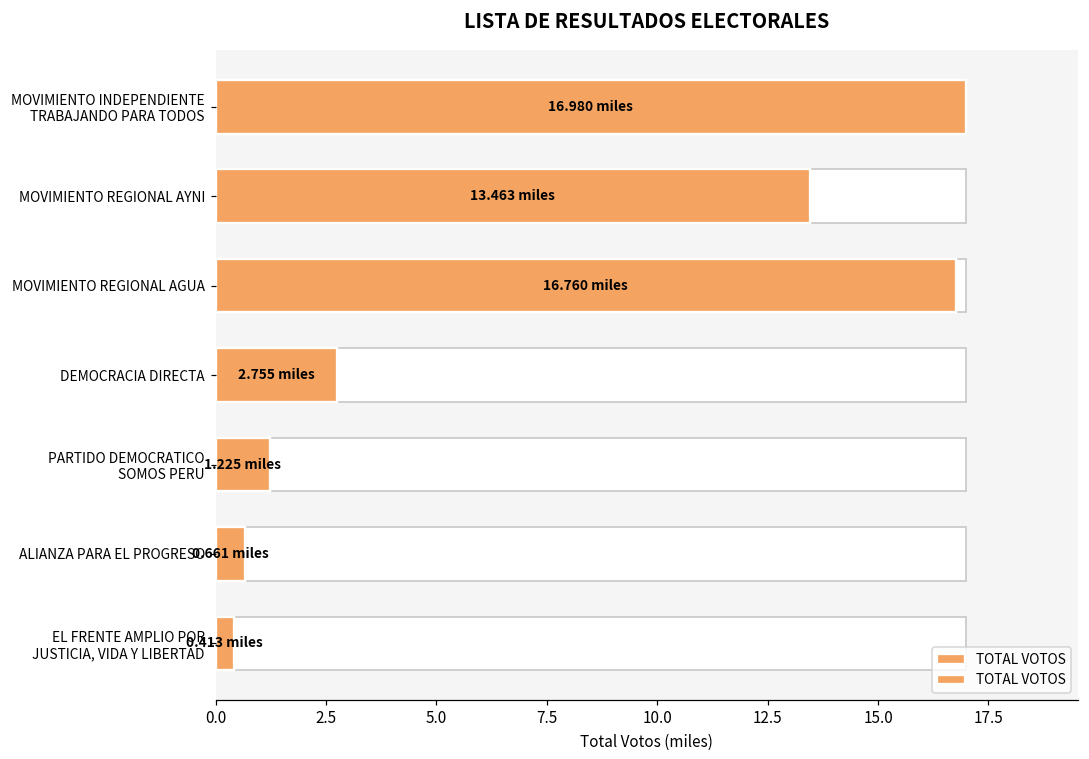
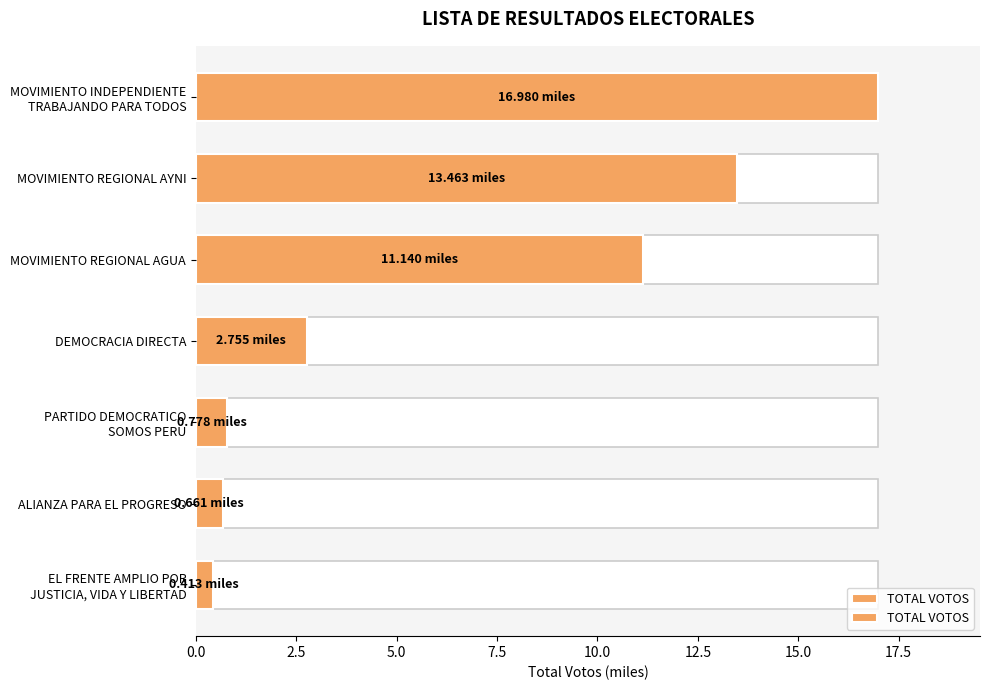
TOTAL VOTOS, MOVIMIENTO REGIONAL AGUA: 16.760 -> 11.140
TOTAL VOTOS, PARTIDO DEMOCRATICO SOMOS PERU: 1.225 -> 0.778
